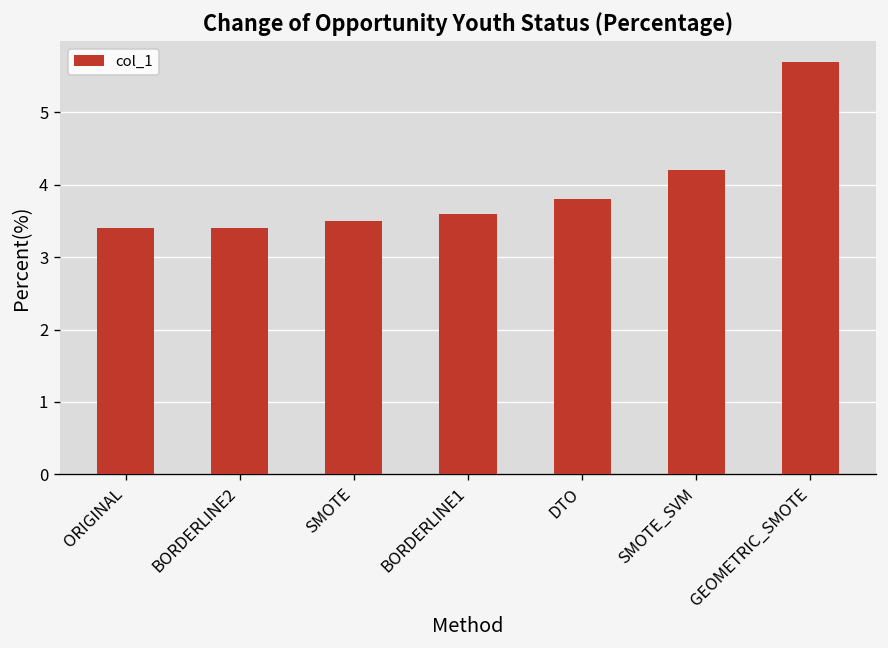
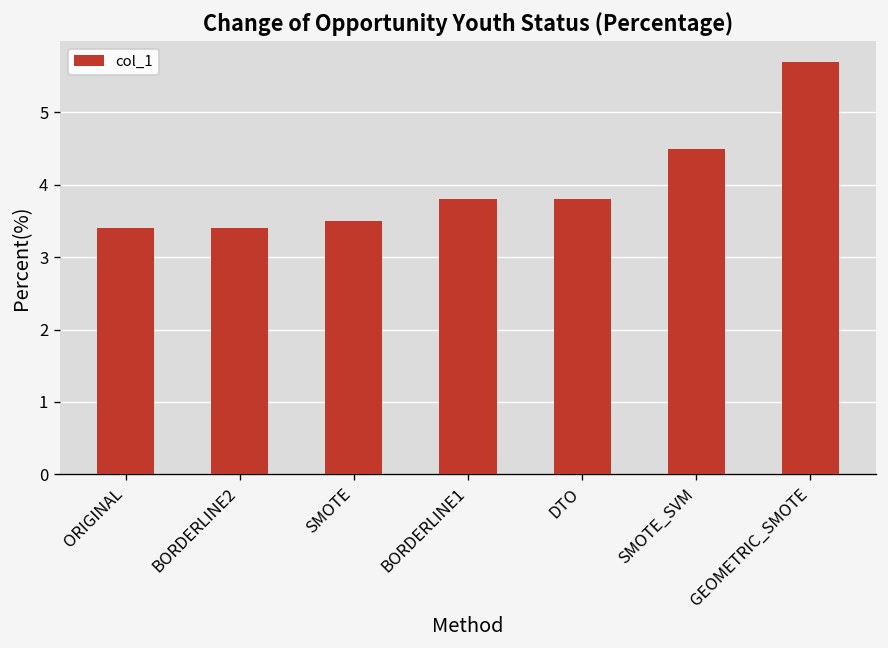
BORDERLINE1: 3.6 -> 3.8
SMOTE_SVM: 4.2 -> 4.5
